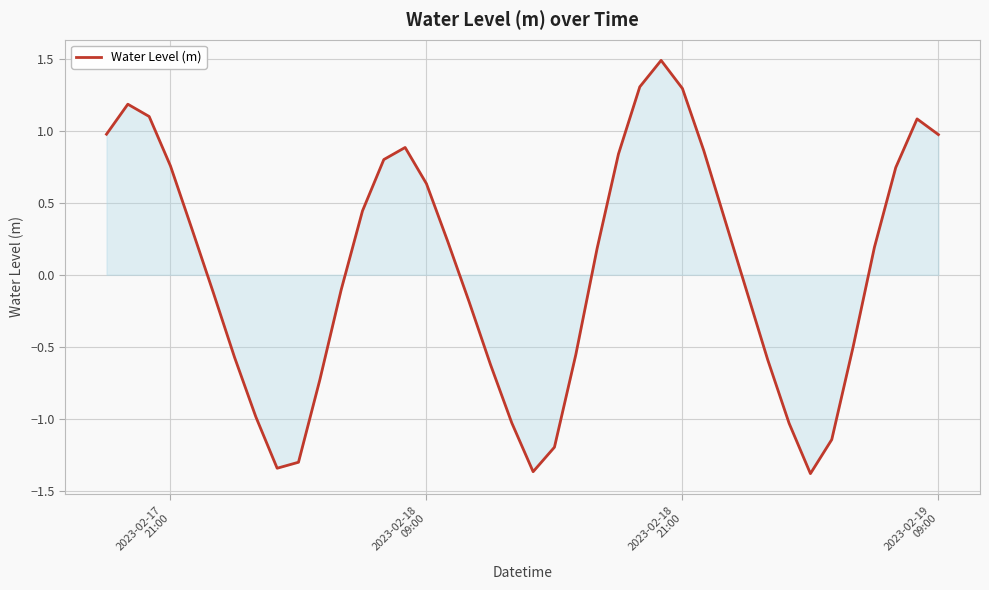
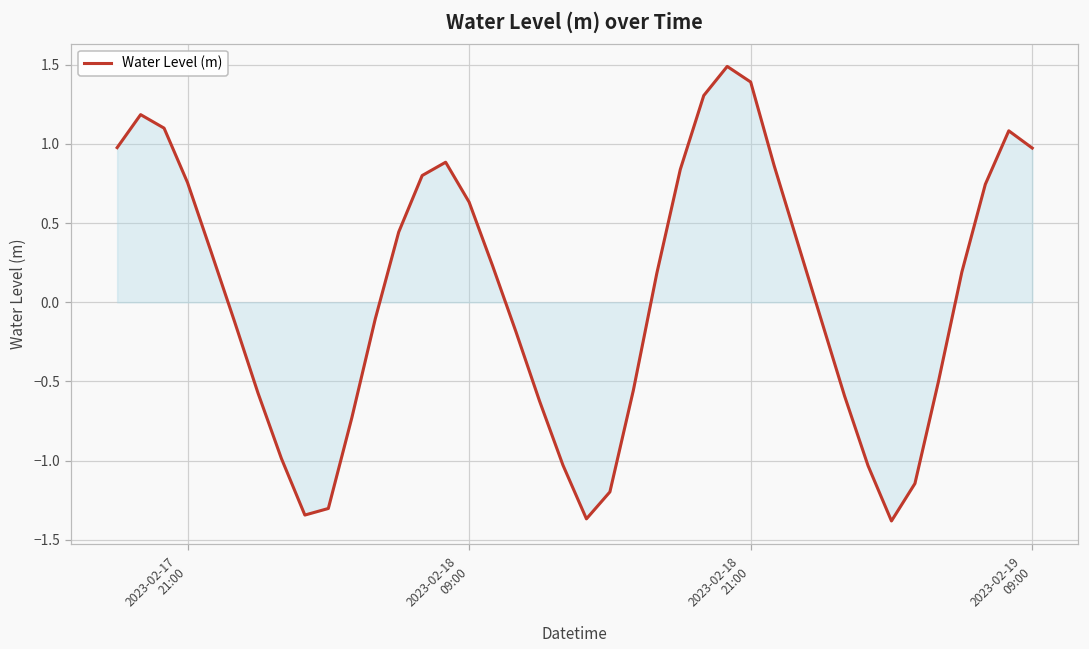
Water Level (m), 2023-02-18 21:00: 1.29 -> 1.39
